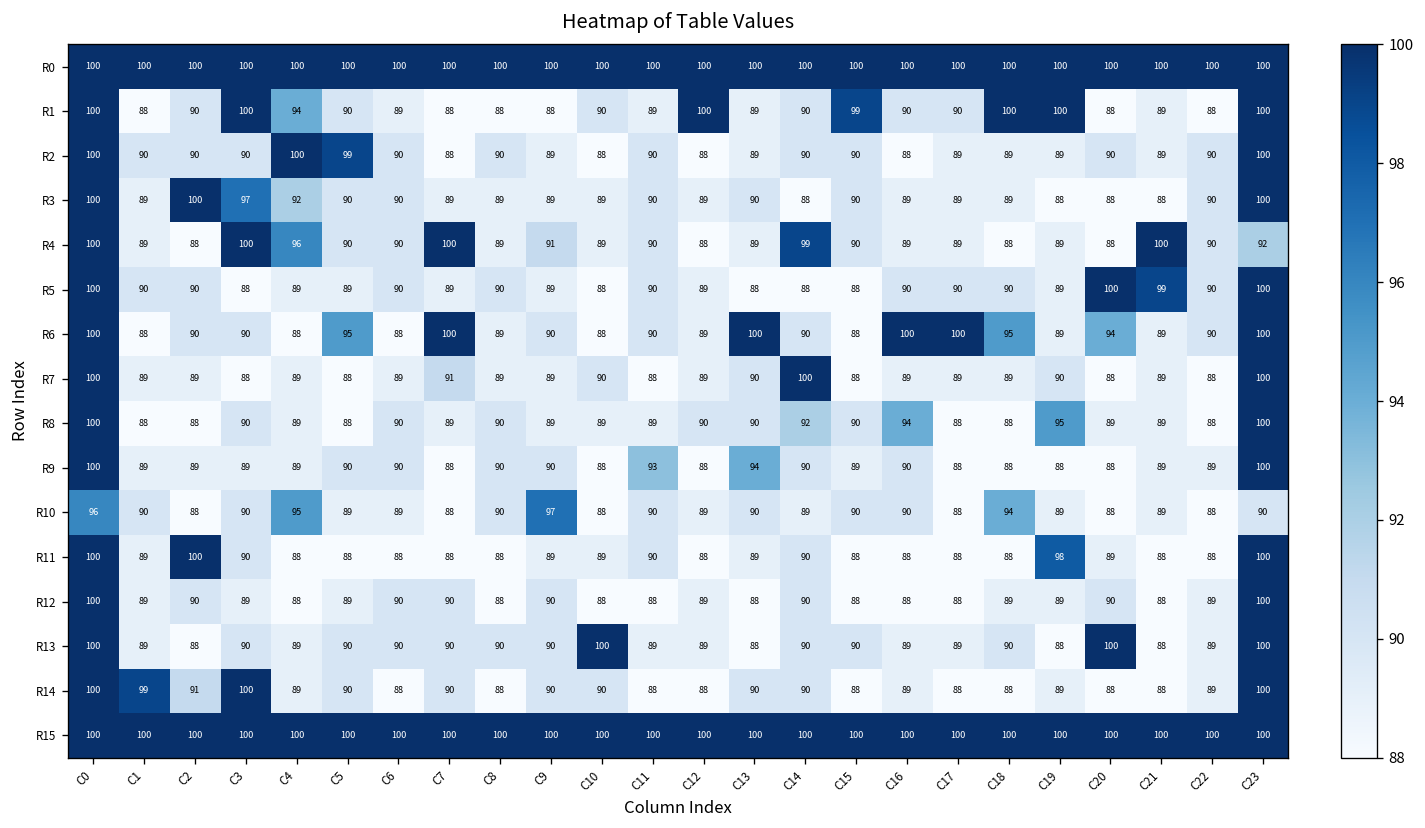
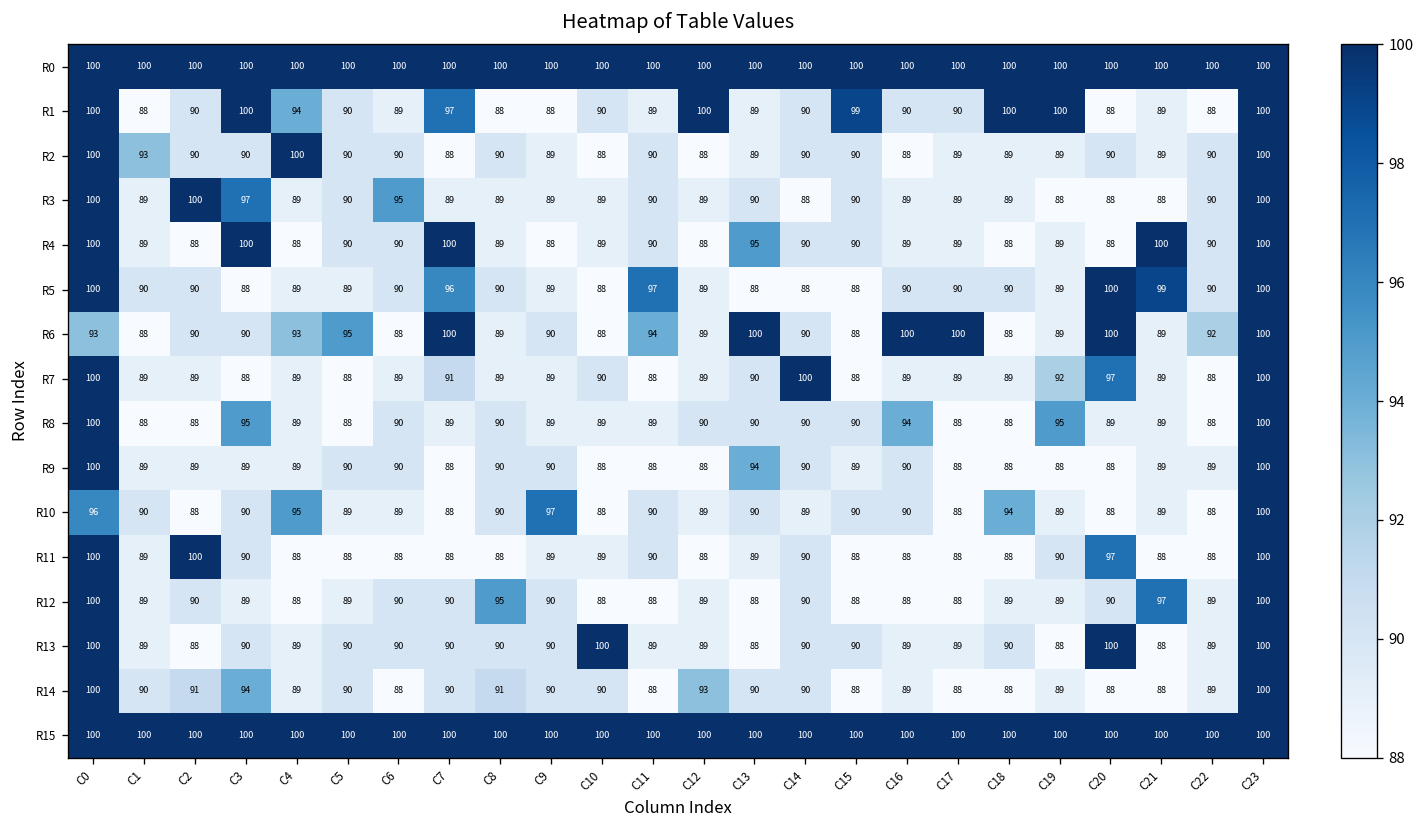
R1, C7: 88 -> 97
R2, C1: 90 -> 93
R2, C5: 99 -> 90
R3, C4: 92 -> 89
R3, C6: 90 -> 95
R4, C4: 96 -> 88
R4, C9: 91 -> 88
R4, C13: 89 -> 95
R4, C14: 99 -> 90
R4, C23: 92 -> 100
R5, C7: 89 -> 96
R5, C11: 90 -> 97
R6, C0: 100 -> 93
R6, C4: 88 -> 93
R6, C11: 90 -> 94
R6, C18: 95 -> 88
R6, C20: 94 -> 100
R6, C22: 90 -> 92
R7, C19: 90 -> 92
R7, C20: 88 -> 97
R8, C3: 90 -> 95
R8, C14: 92 -> 90
R9, C11: 93 -> 88
R10, C23: 90 -> 100
R11, C19: 98 -> 90
R11, C20: 89 -> 97
R12, C8: 88 -> 95
R12, C21: 88 -> 97
R14, C1: 99 -> 90
R14, C3: 100 -> 94
R14, C8: 88 -> 91
R14, C12: 88 -> 93
